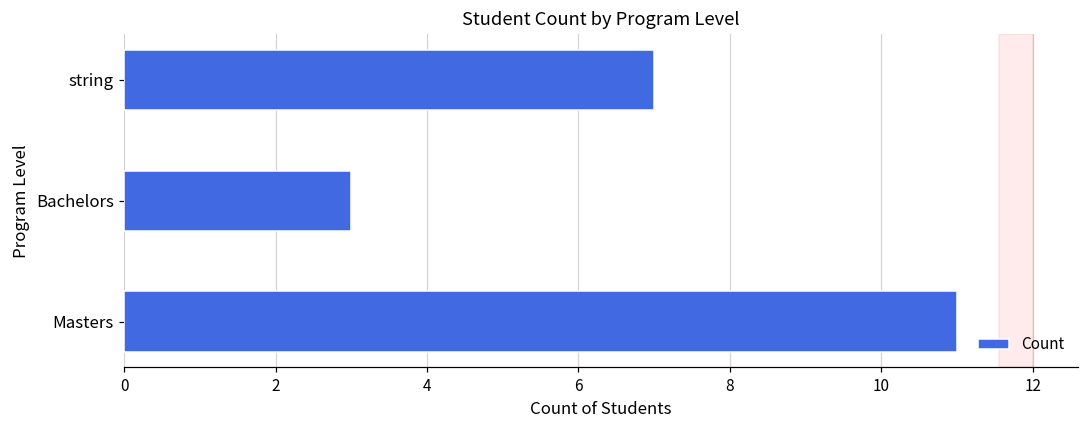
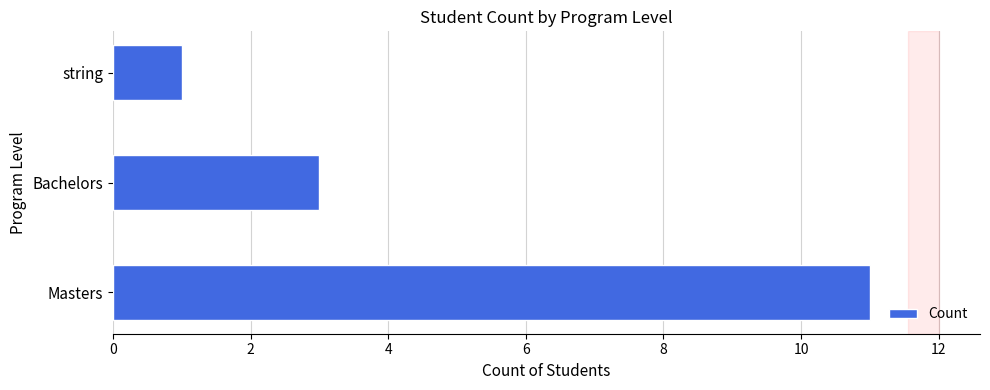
string: 7 -> 1
